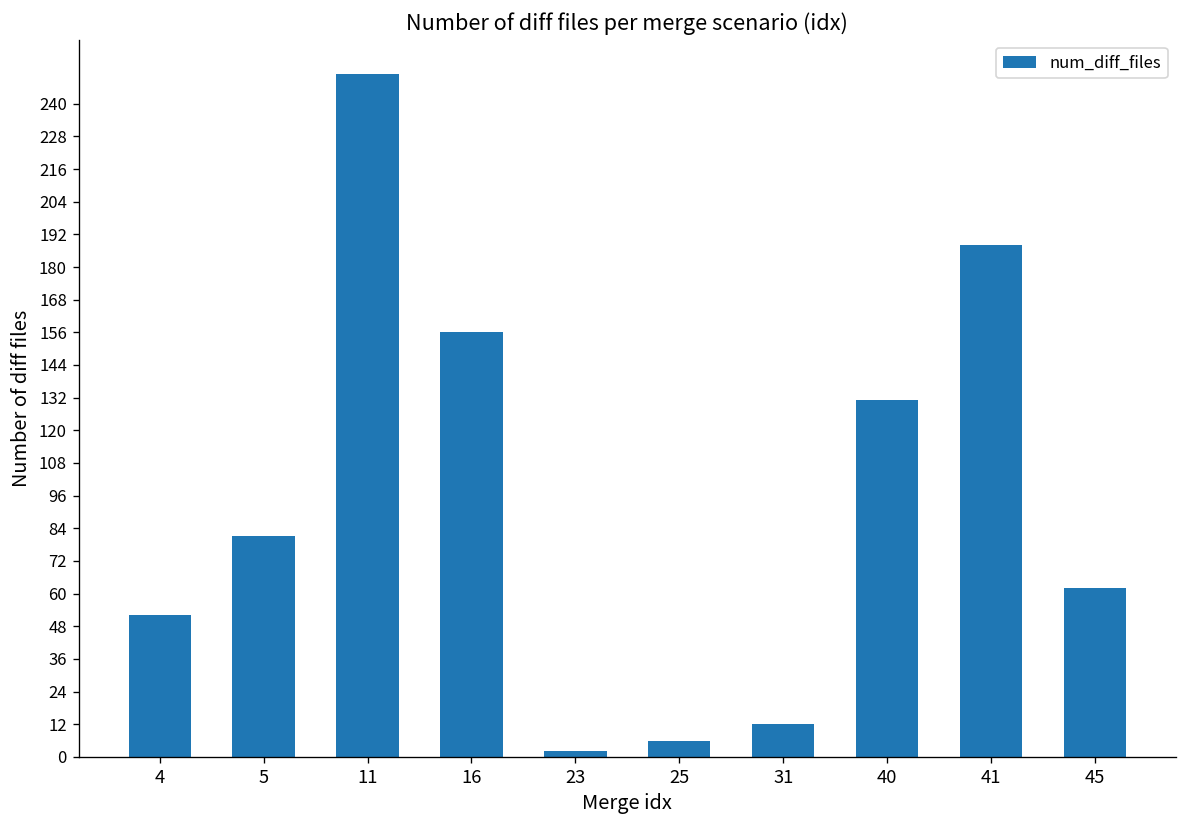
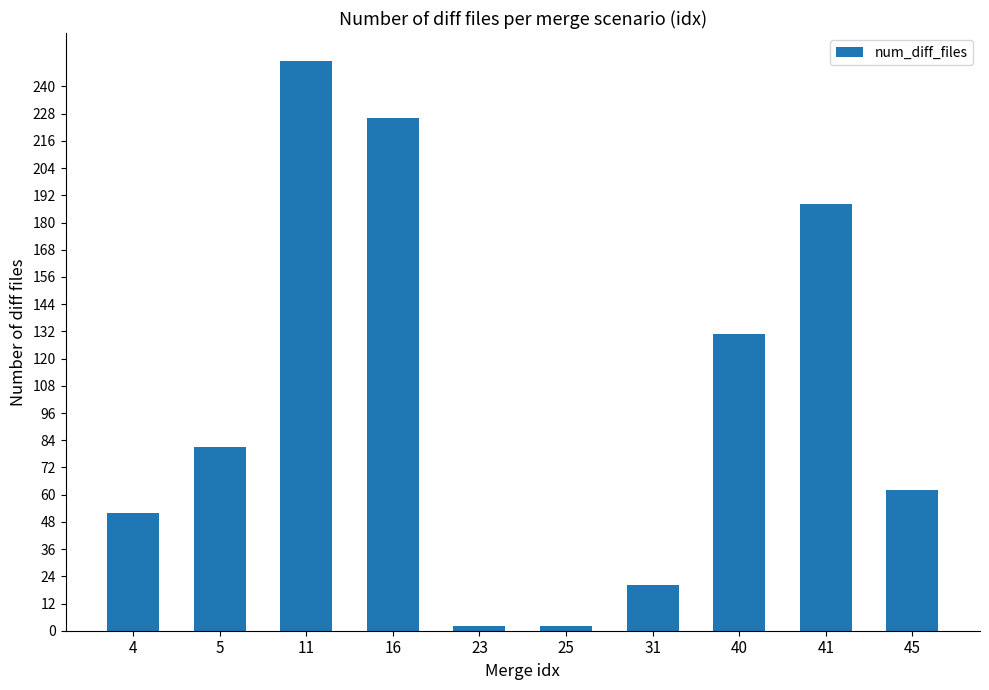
16: 156 -> 226
25: 6 -> 2
31: 12 -> 20
